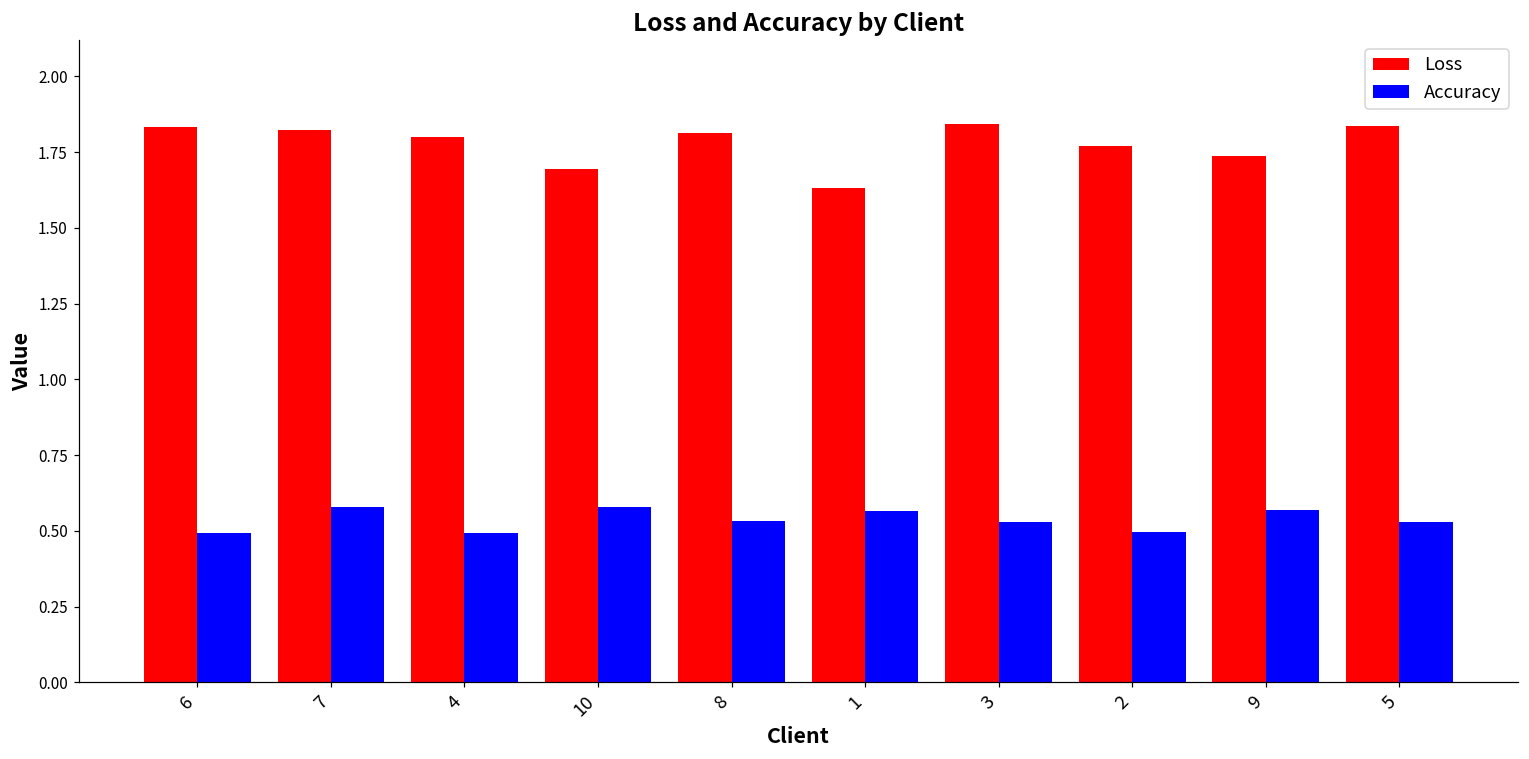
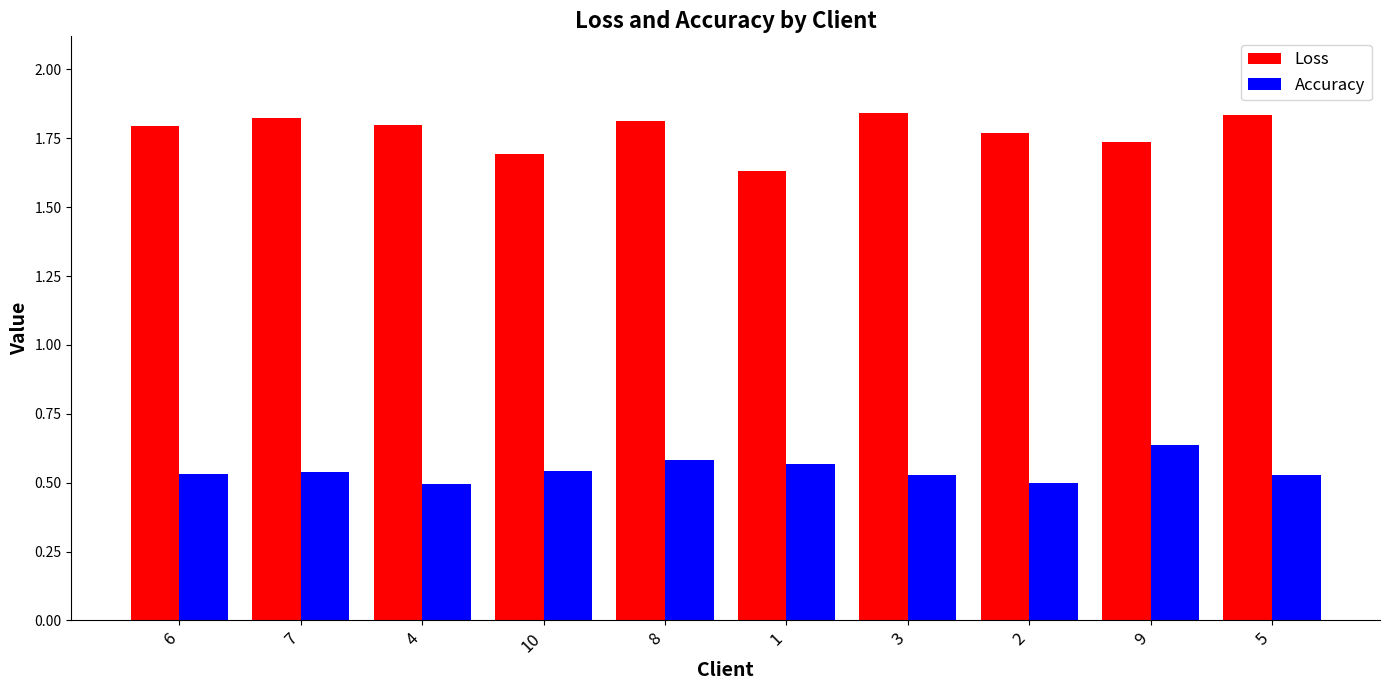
Loss, 6: 1.83 -> 1.80
Accuracy, 6: 0.49 -> 0.53
Accuracy, 7: 0.58 -> 0.54
Accuracy, 10: 0.58 -> 0.54
Accuracy, 8: 0.53 -> 0.58
Accuracy, 9: 0.57 -> 0.64
